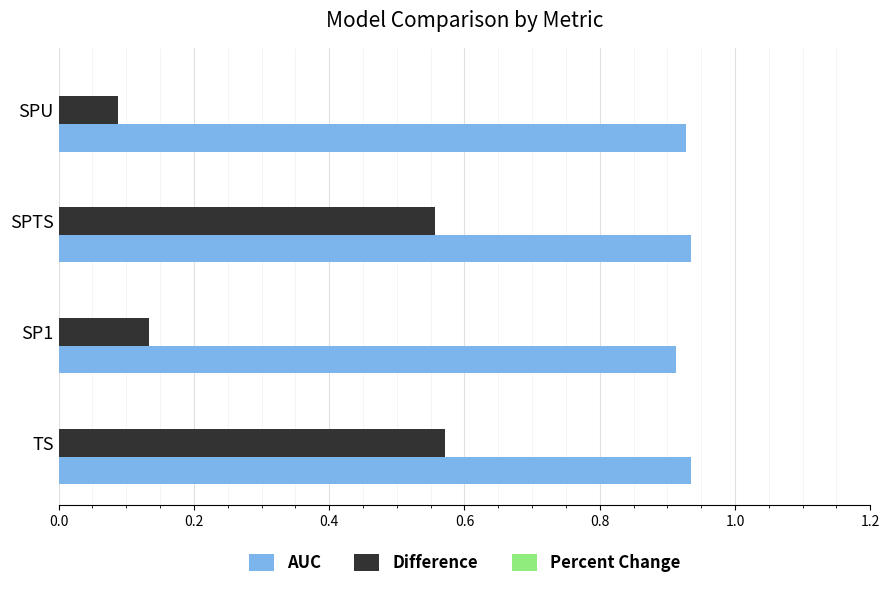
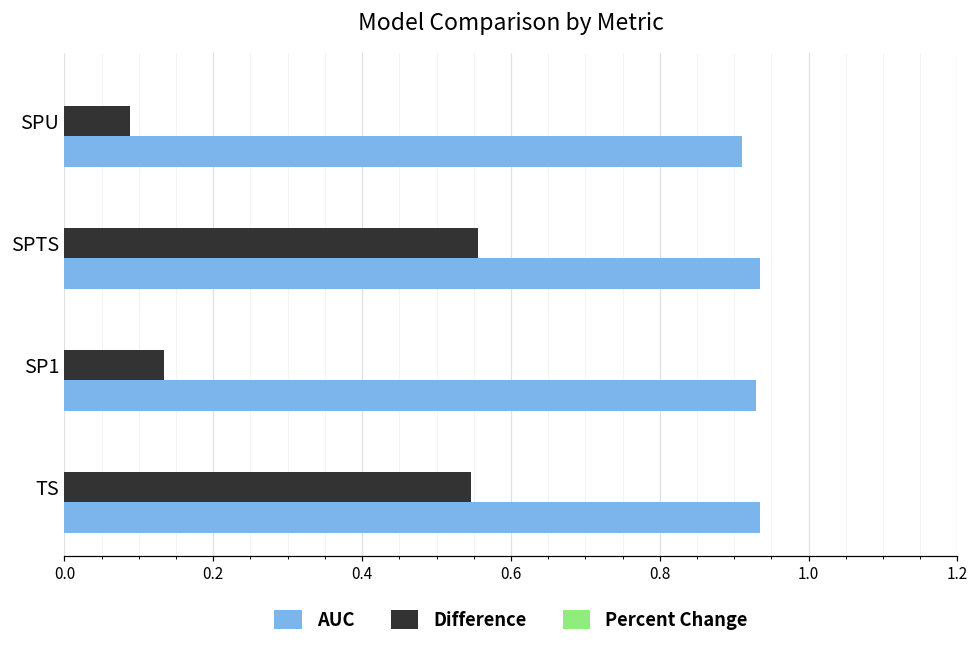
AUC, SPU: 0.93 -> 0.91
AUC, SP1: 0.91 -> 0.93
Difference, TS: 0.57 -> 0.55
